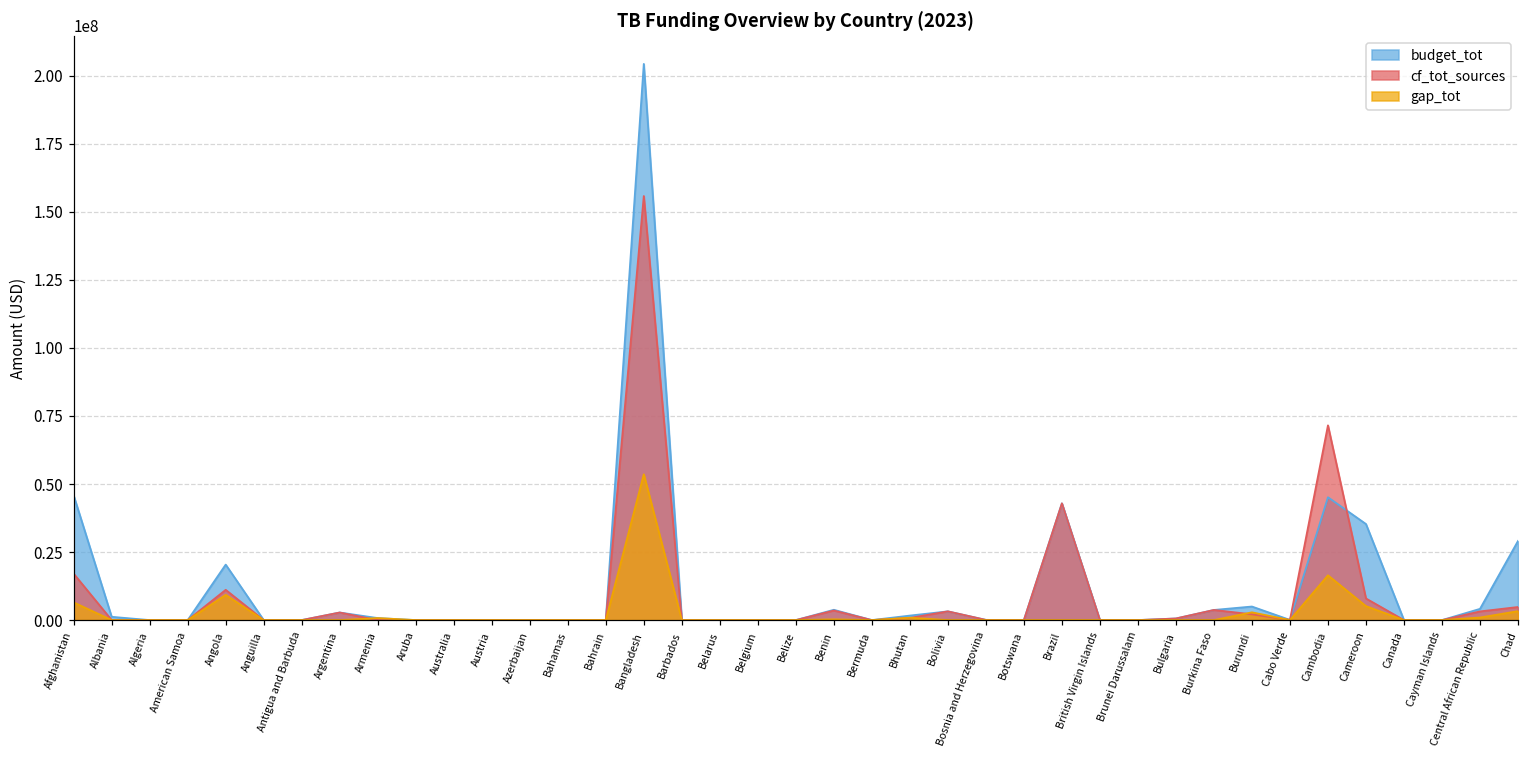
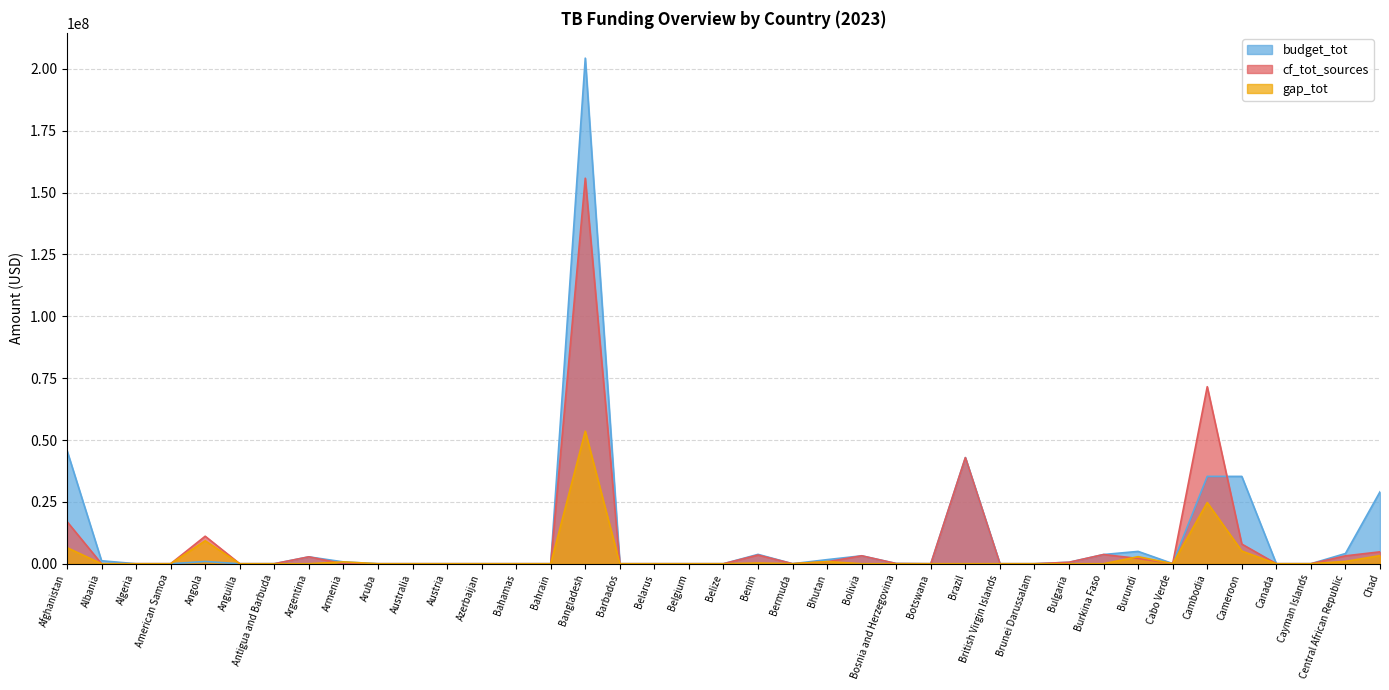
budget_tot, Angola: 20000000 -> 1000000
budget_tot, Cambodia: 45000000 -> 35000000
gap_tot, Cambodia: 16000000 -> 25000000
